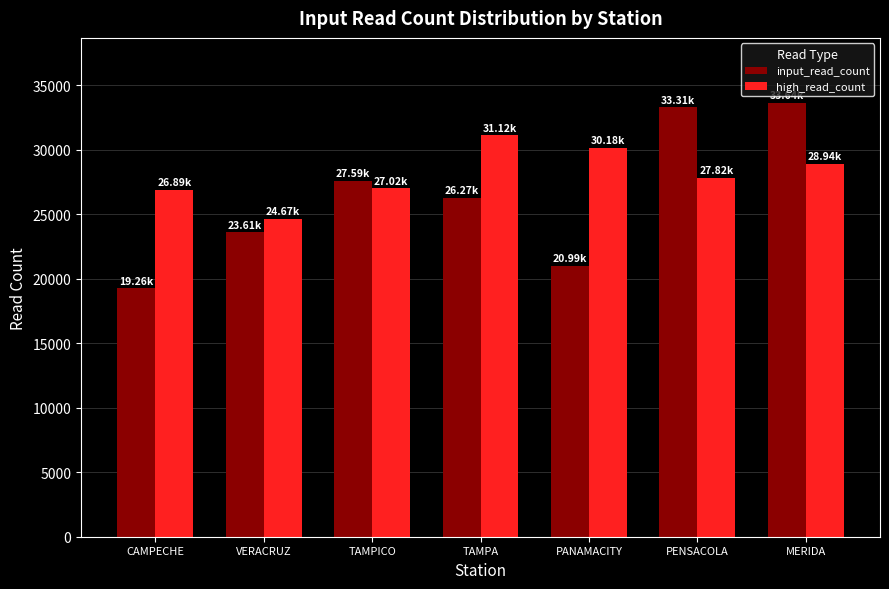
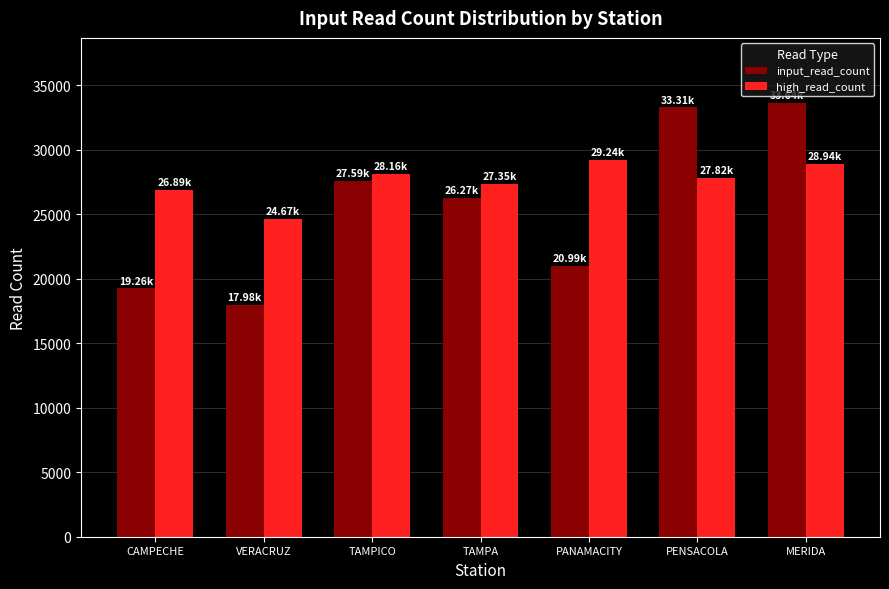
input_read_count, VERACRUZ: 23.61k -> 17.98k
high_read_count, TAMPICO: 27.02k -> 28.16k
high_read_count, TAMPA: 31.12k -> 27.35k
high_read_count, PANAMACITY: 30.18k -> 29.24k
